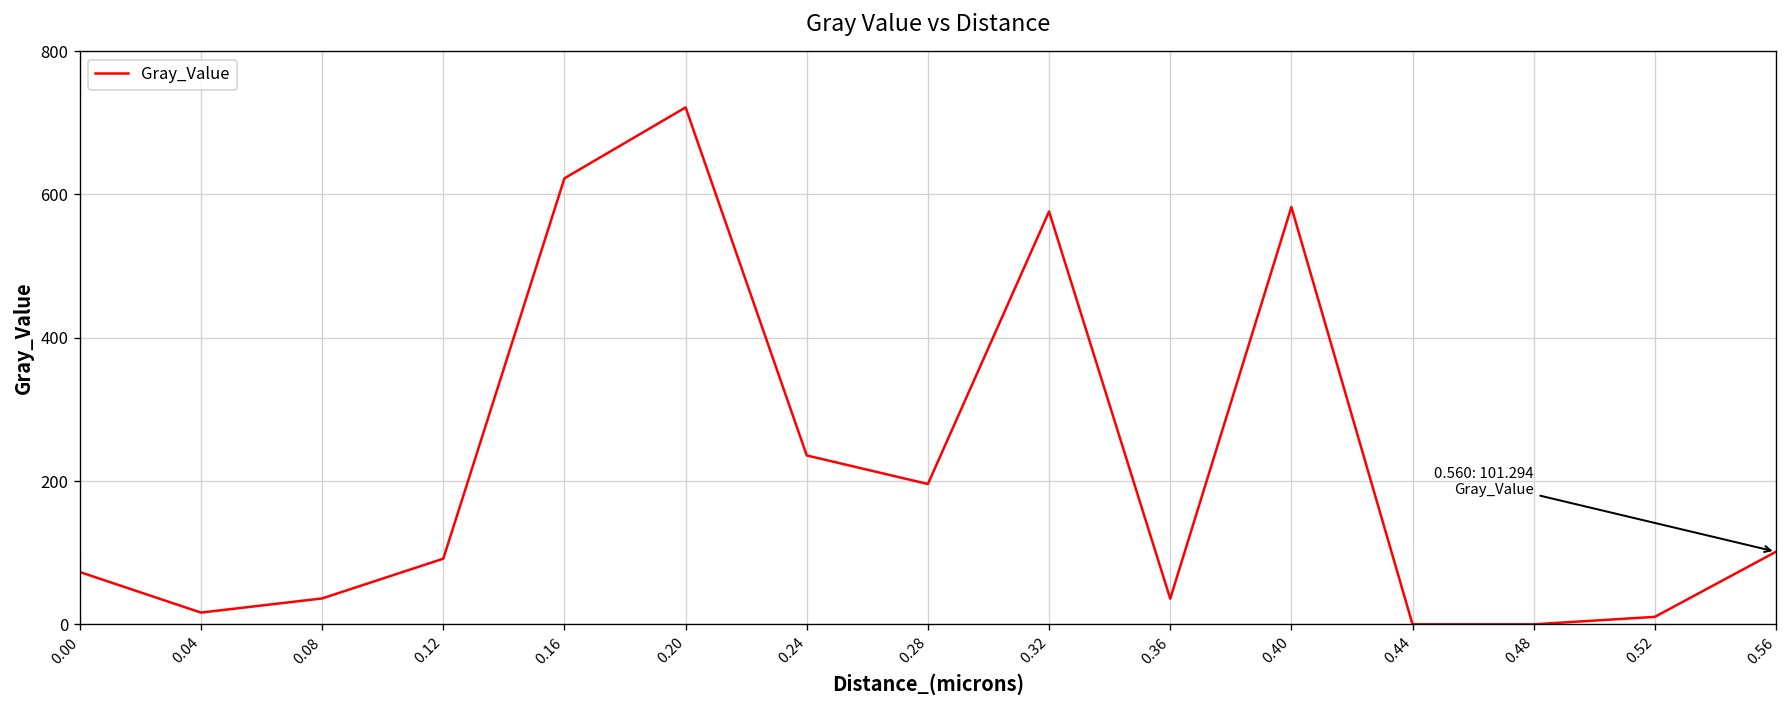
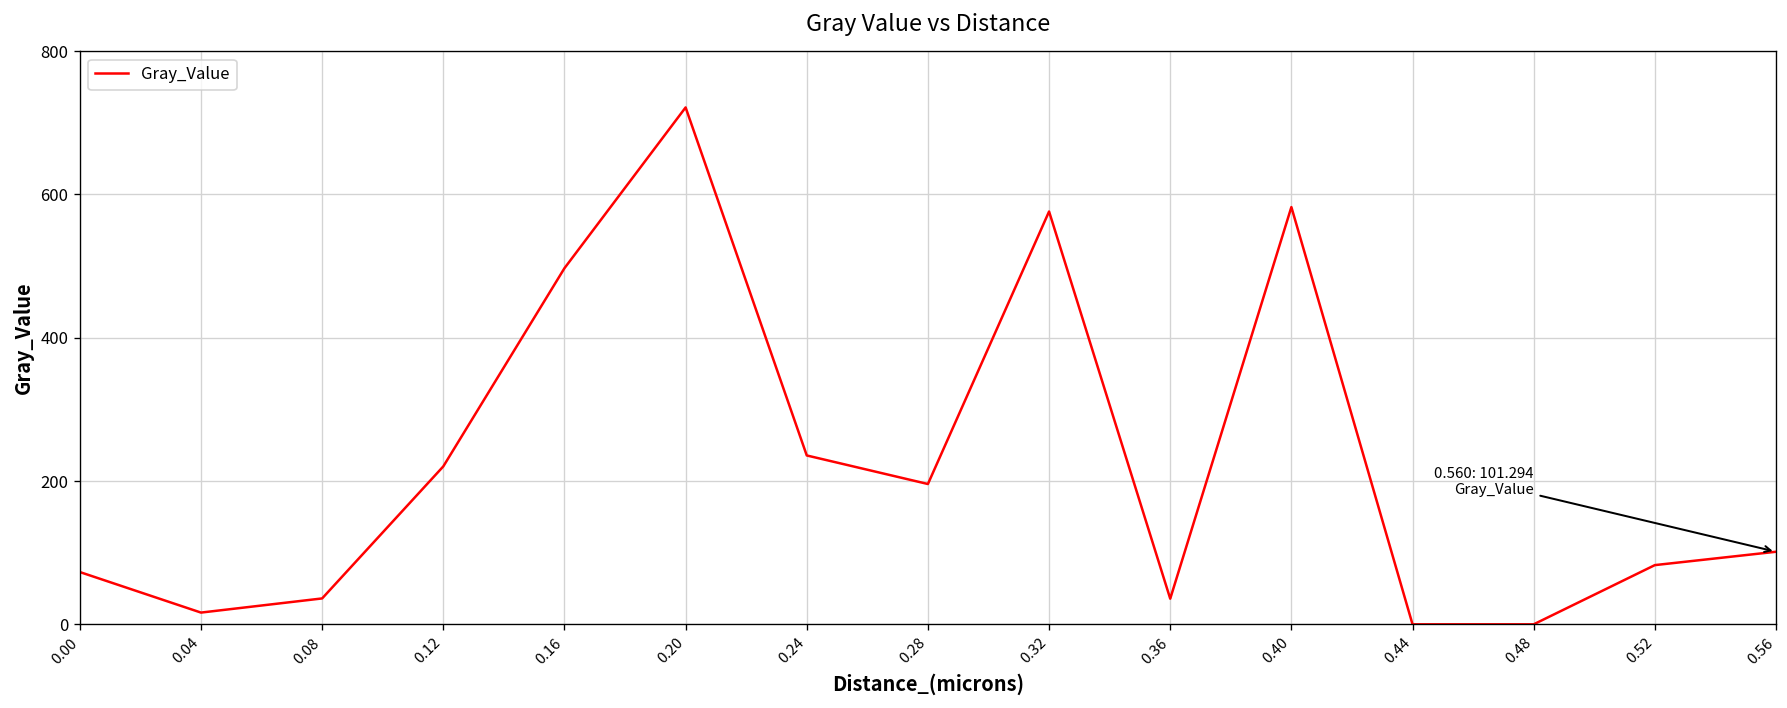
0.12: 90 -> 220
0.16: 620 -> 500
0.52: 10 -> 80
